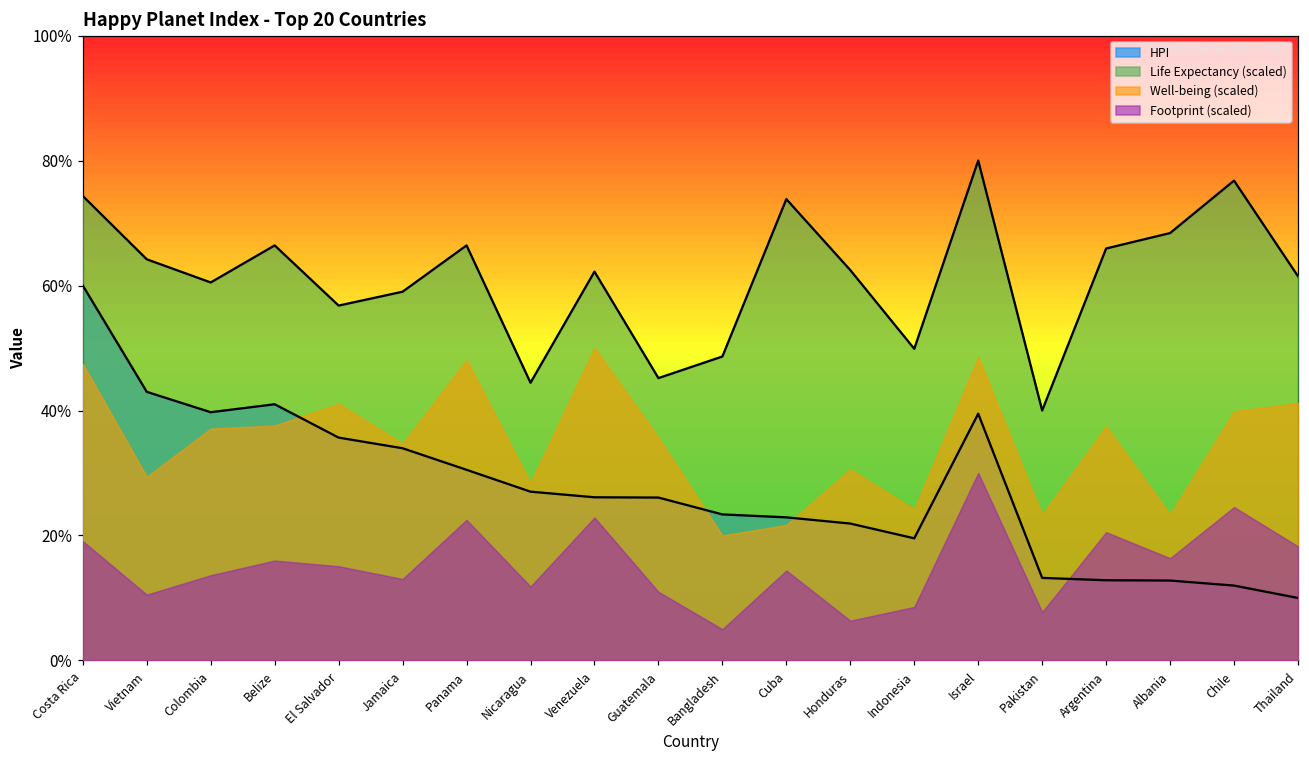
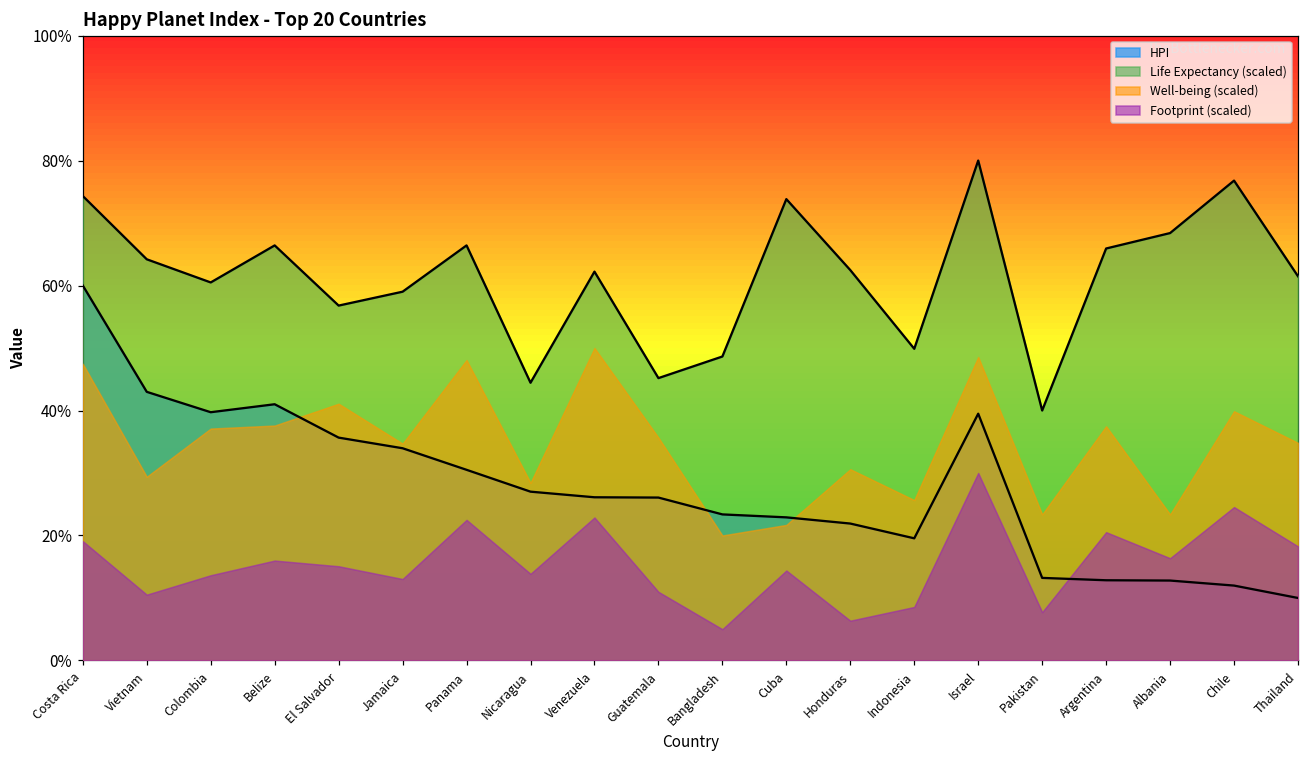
Footprint (scaled), Nicaragua: 12% -> 14%
Well-being (scaled), Indonesia: 24% -> 26%
Well-being (scaled), Thailand: 41% -> 35%
